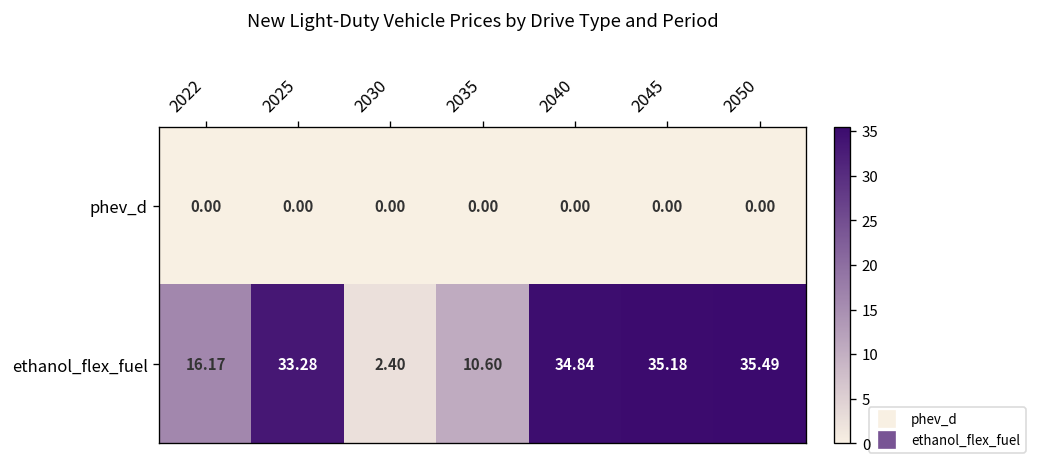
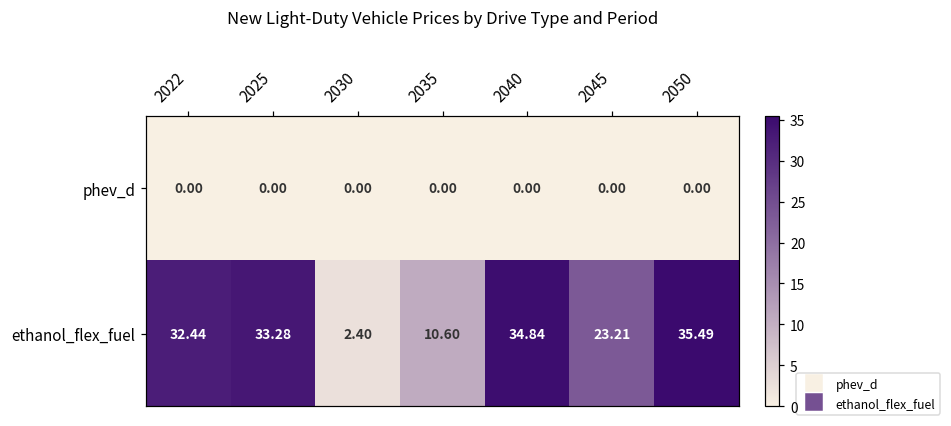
ethanol_flex_fuel, 2022: 16.17 -> 32.44
ethanol_flex_fuel, 2045: 35.18 -> 23.21
